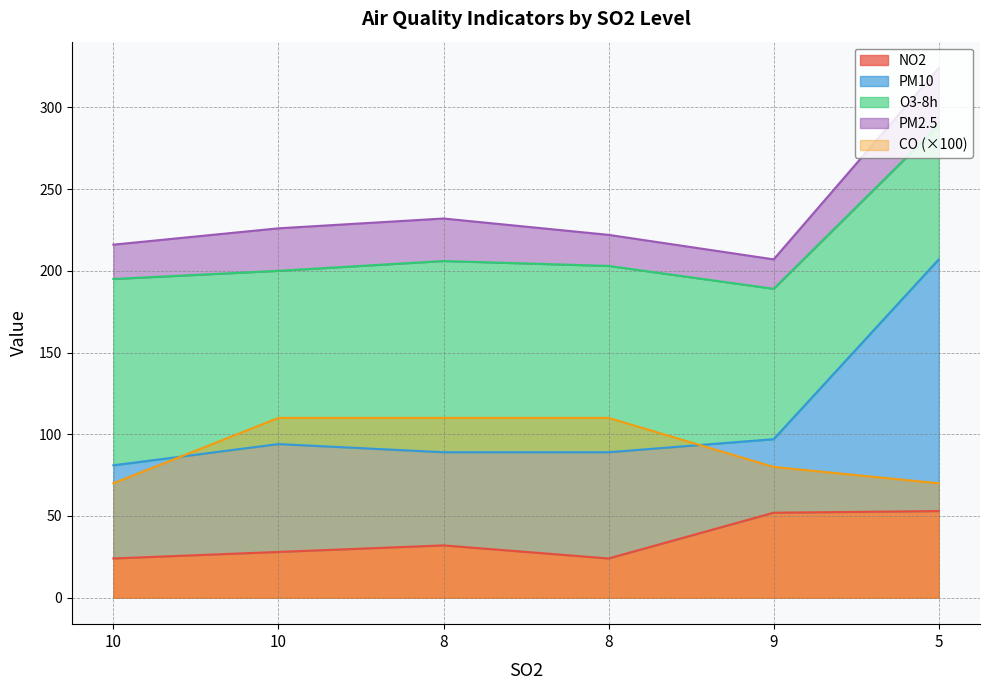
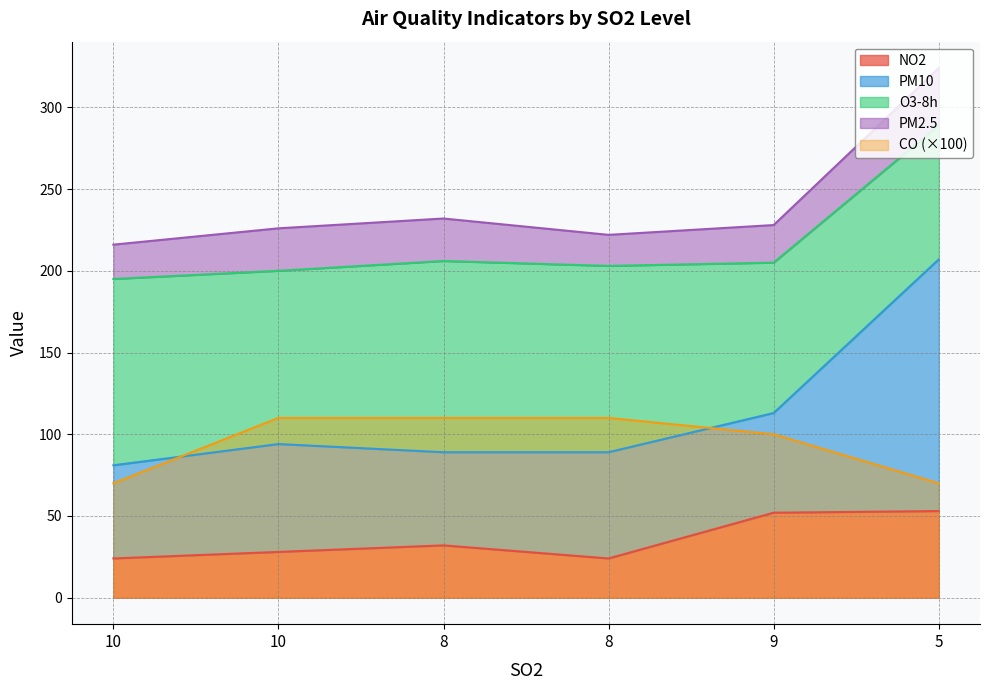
PM10, 9: 45 -> 61
PM2.5, 9: 18 -> 23
CO (×100), 9: 80 -> 100
